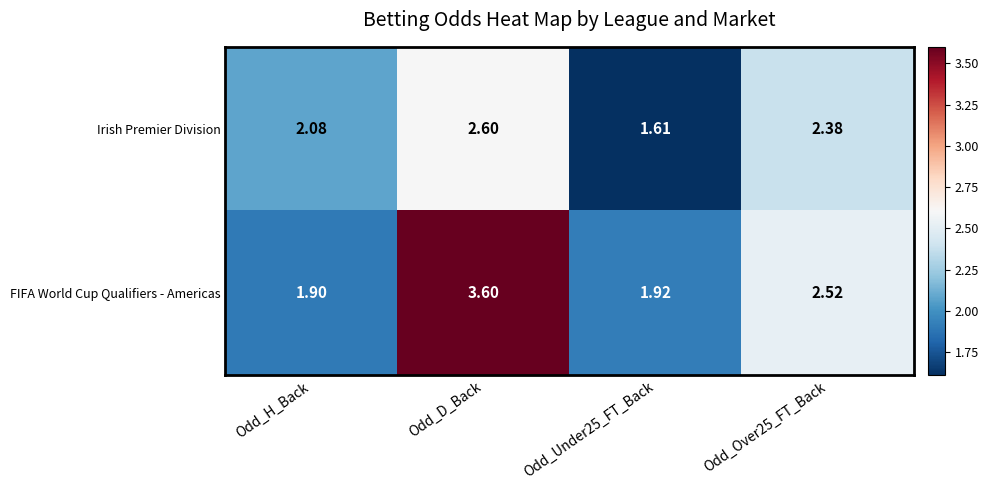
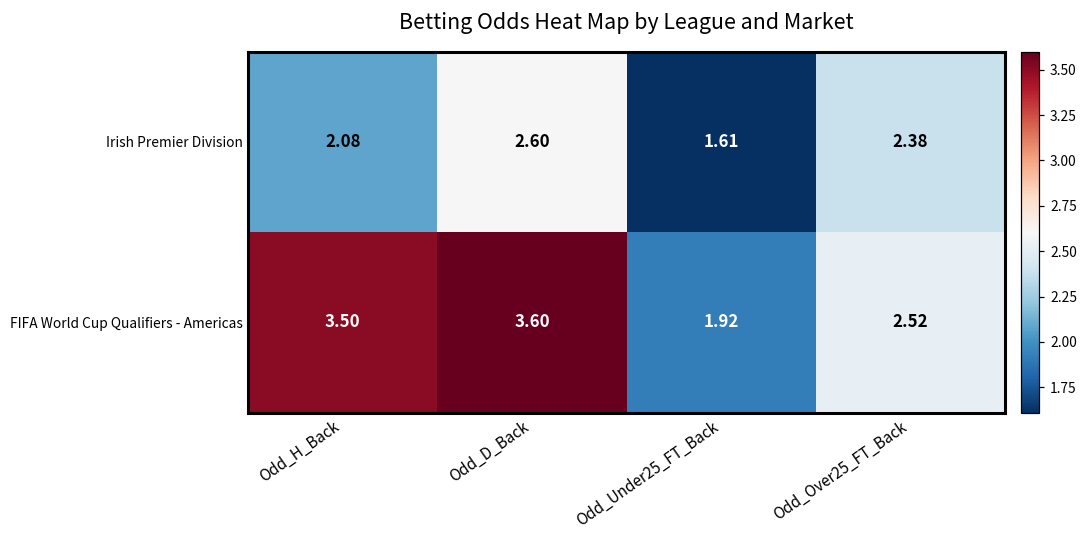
FIFA World Cup Qualifiers - Americas, Odd_H_Back: 1.90 -> 3.50
